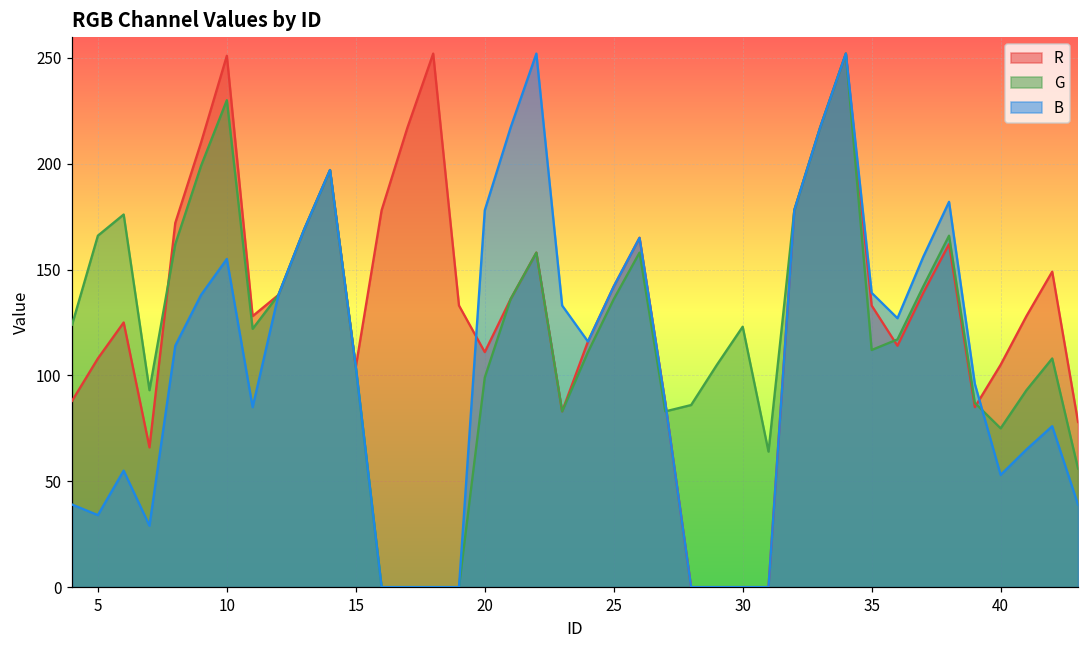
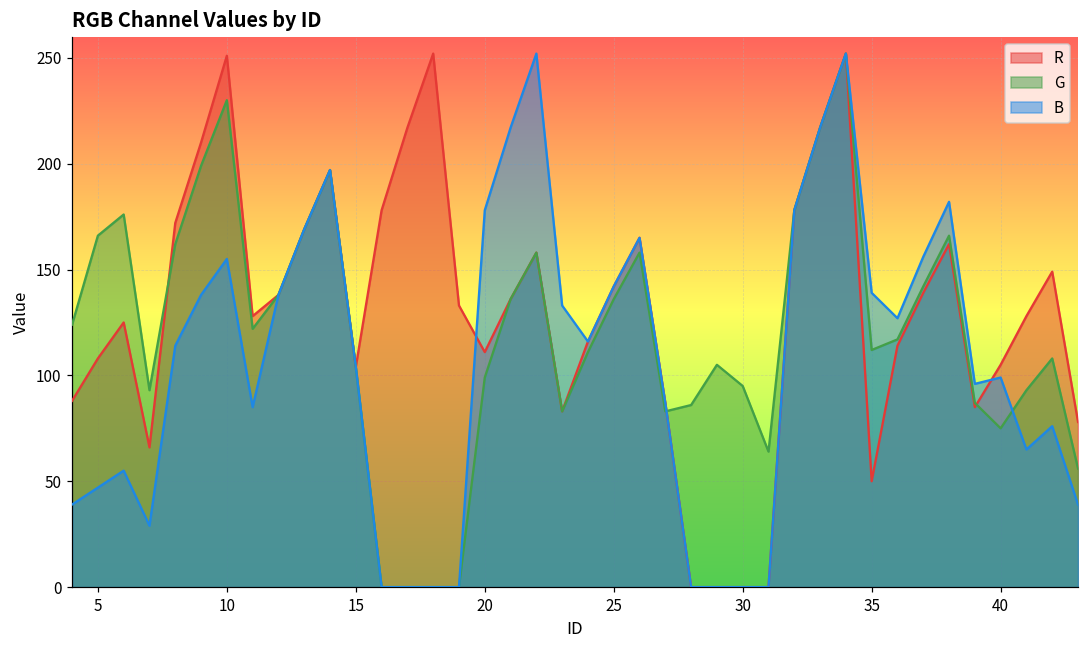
B, 5: 34 -> 47
G, 30: 123 -> 95
R, 35: 133 -> 50
B, 40: 53 -> 99
